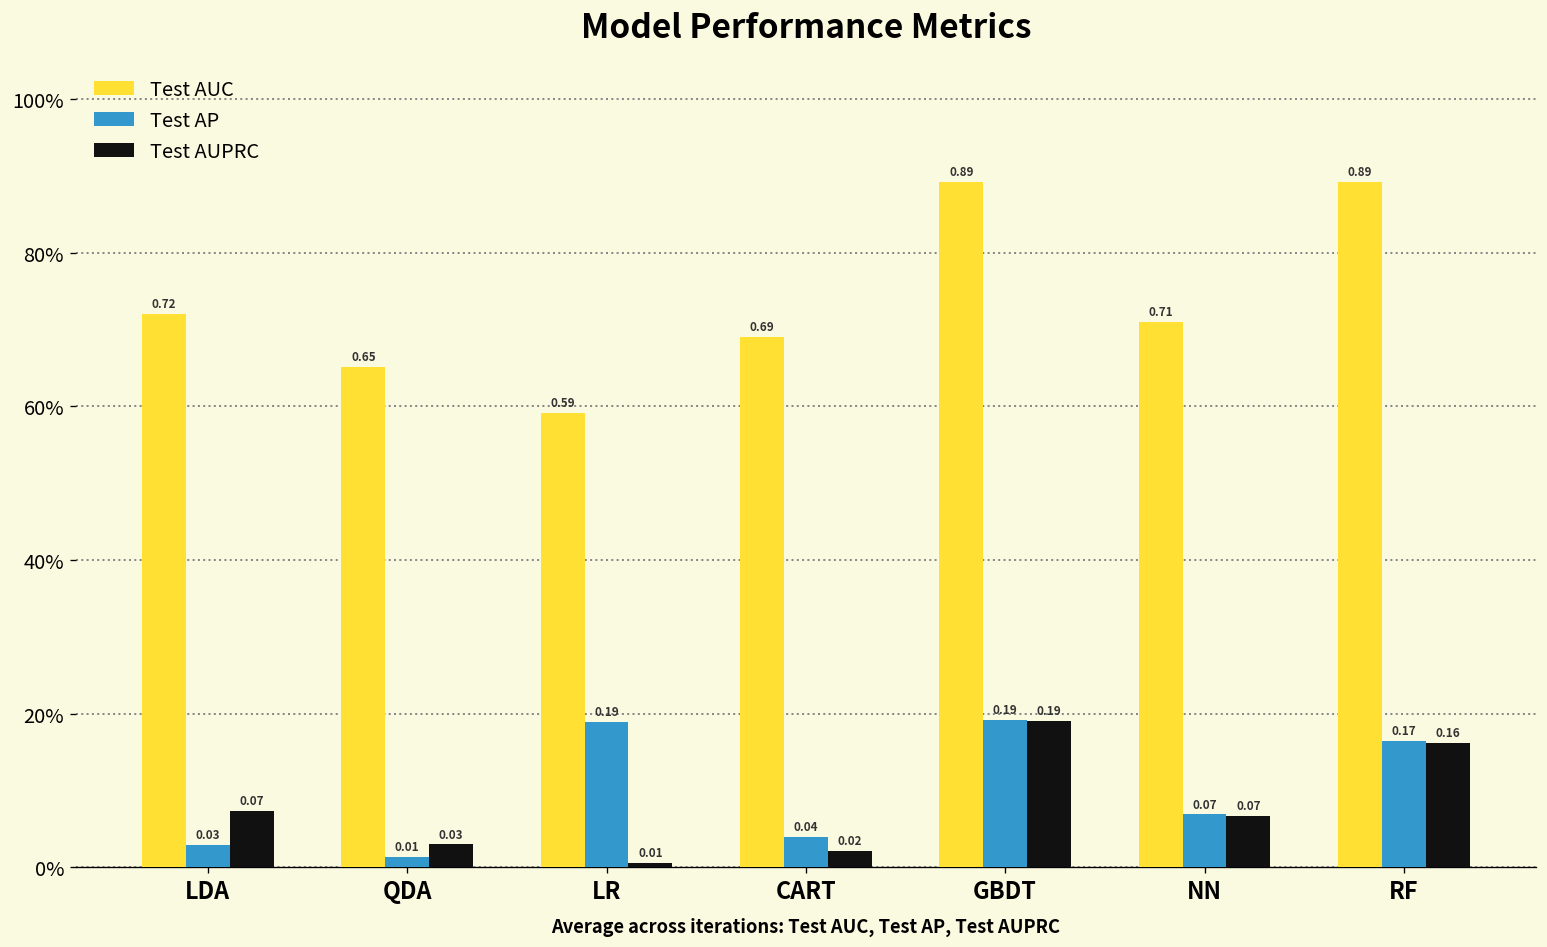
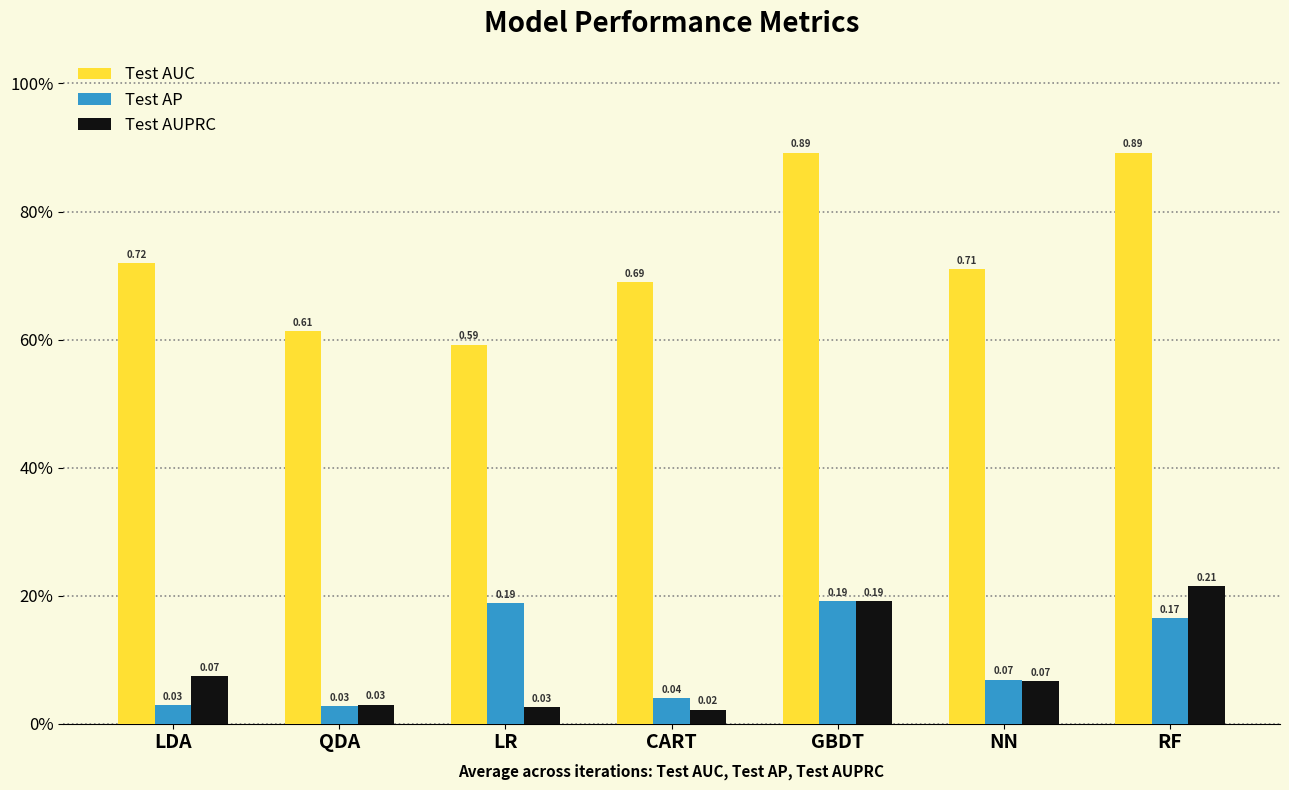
Test AUC, QDA: 0.65 -> 0.61
Test AP, QDA: 0.01 -> 0.03
Test AUPRC, LR: 0.01 -> 0.03
Test AUPRC, RF: 0.16 -> 0.21
